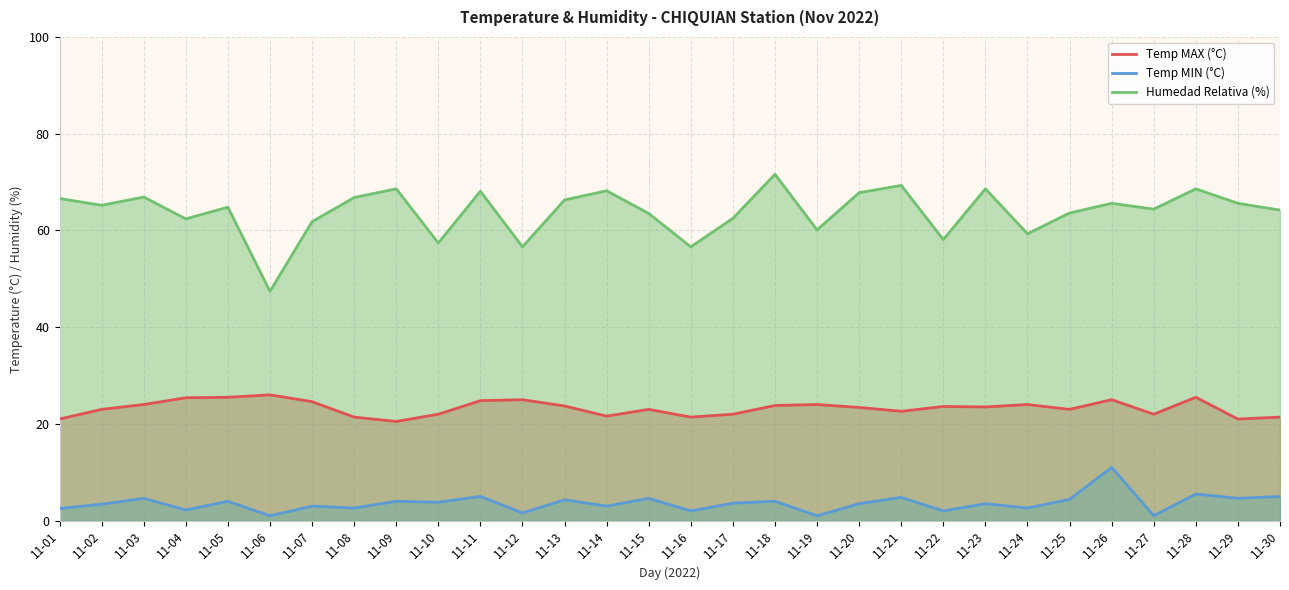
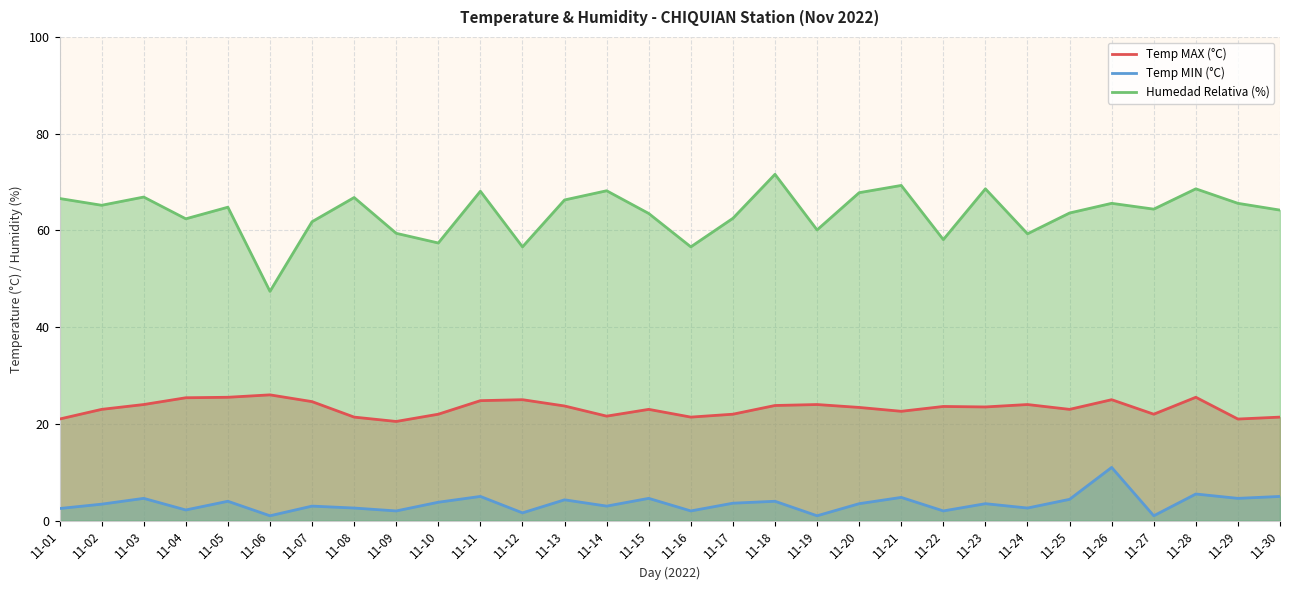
Temp MIN (°C), 11-09: 4 -> 2
Humedad Relativa (%), 11-09: 69 -> 59
